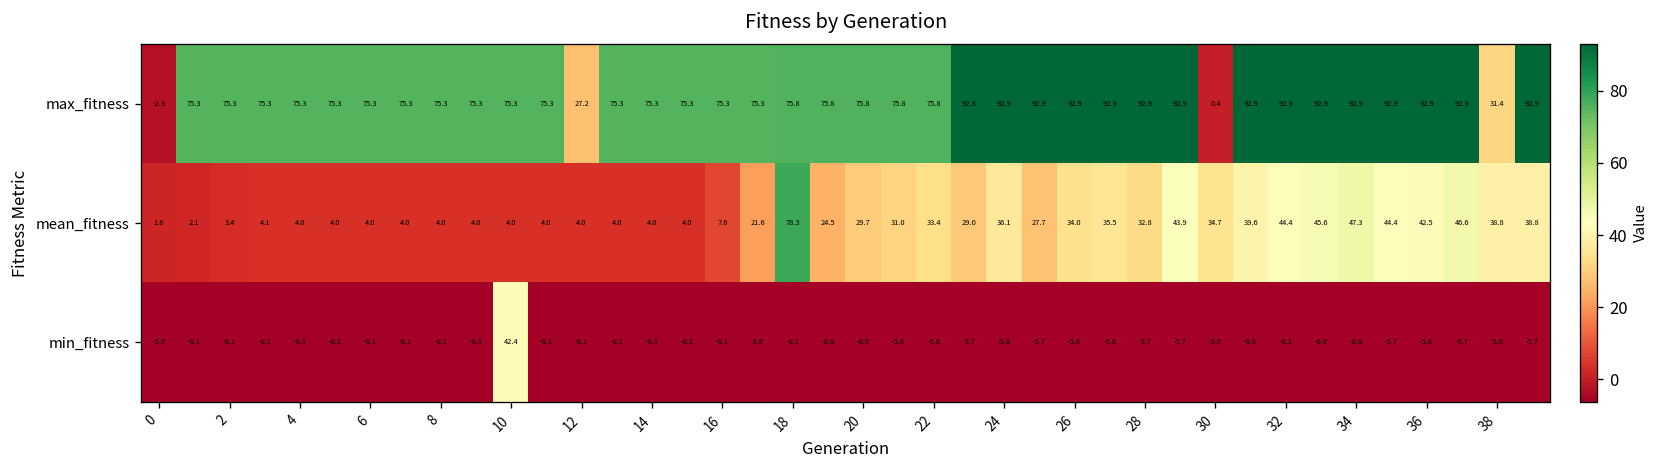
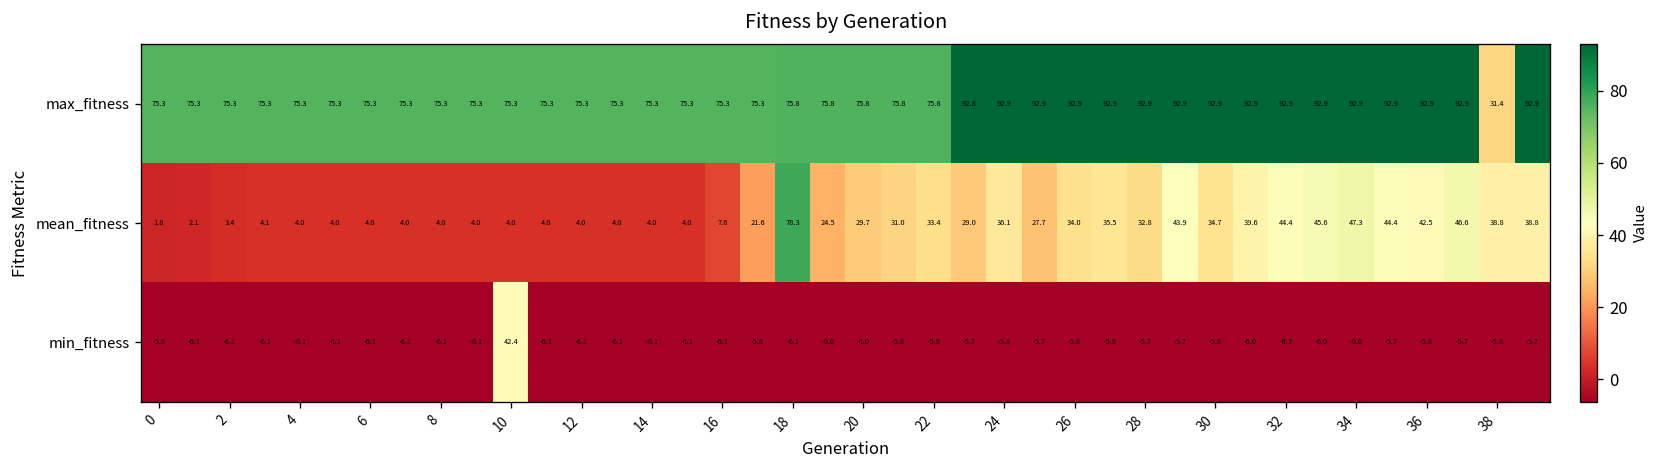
max_fitness, 0: -2.3 -> 75.3
max_fitness, 12: 27.2 -> 75.3
max_fitness, 30: 0.4 -> 92.9
